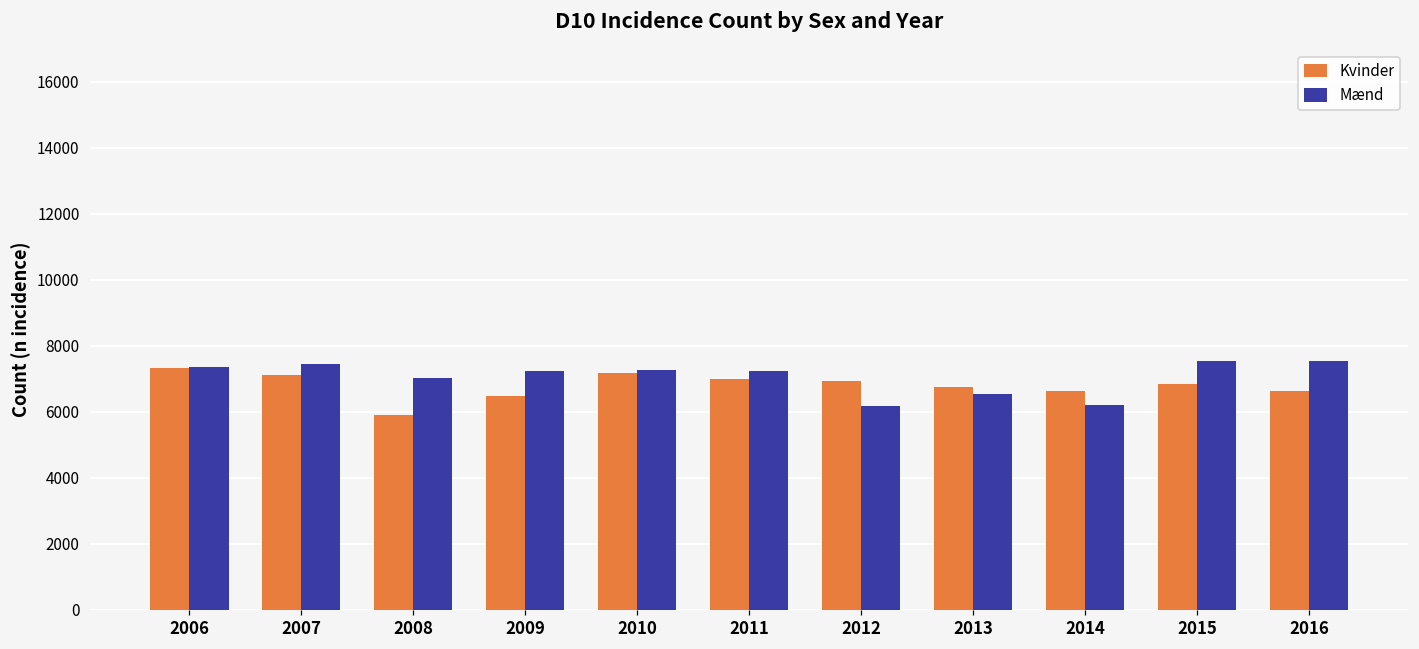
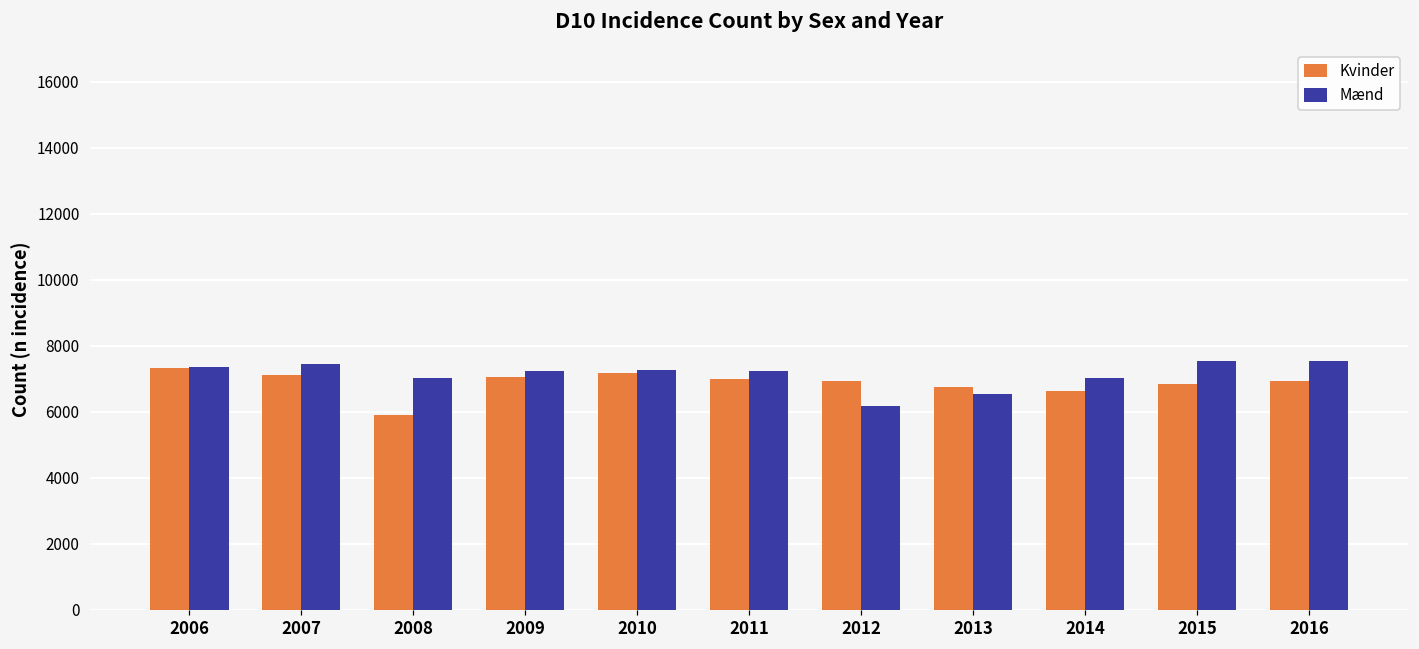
Kvinder, 2009: 6500 -> 7000
Mænd, 2014: 6200 -> 7000
Kvinder, 2016: 6600 -> 6900
